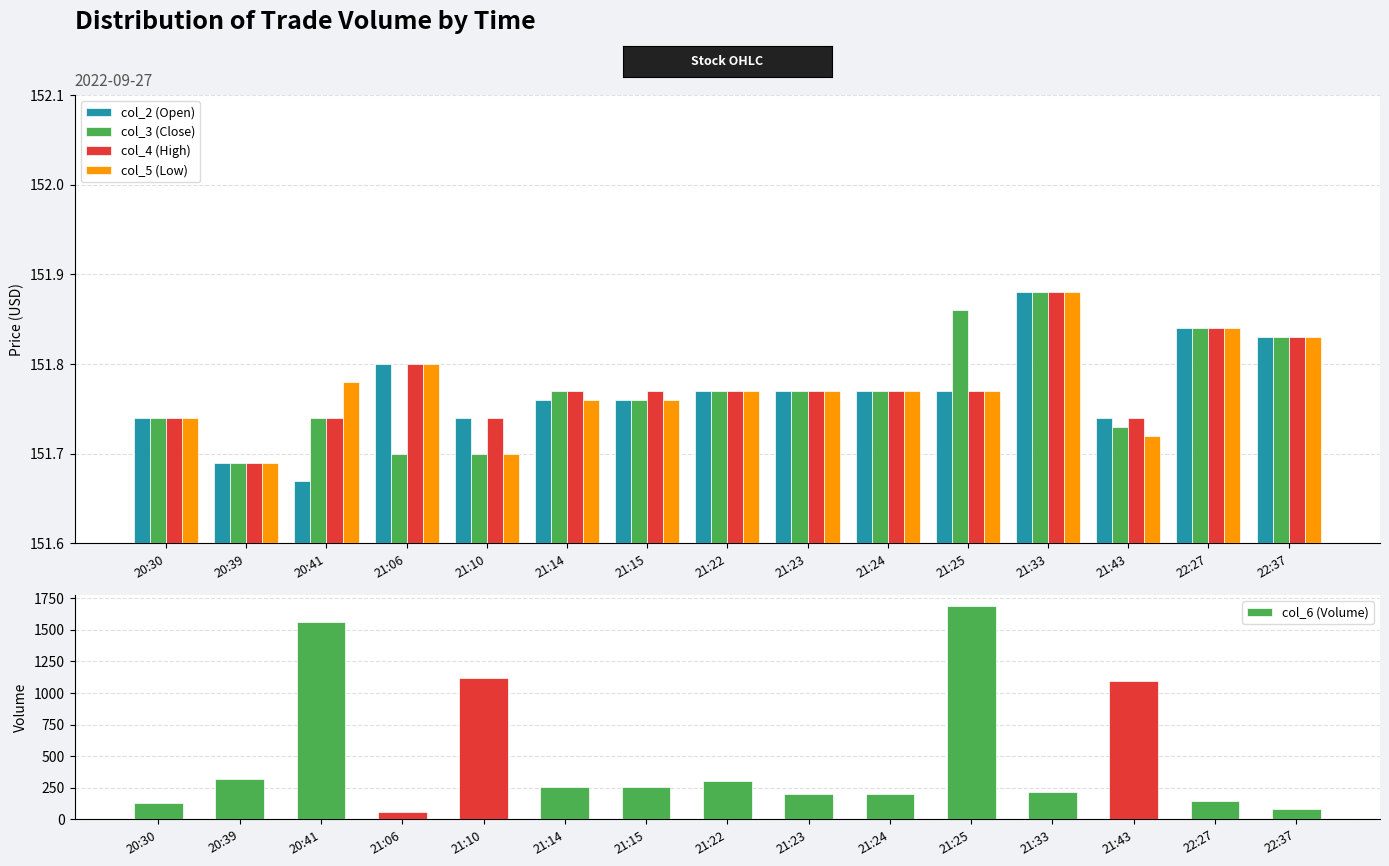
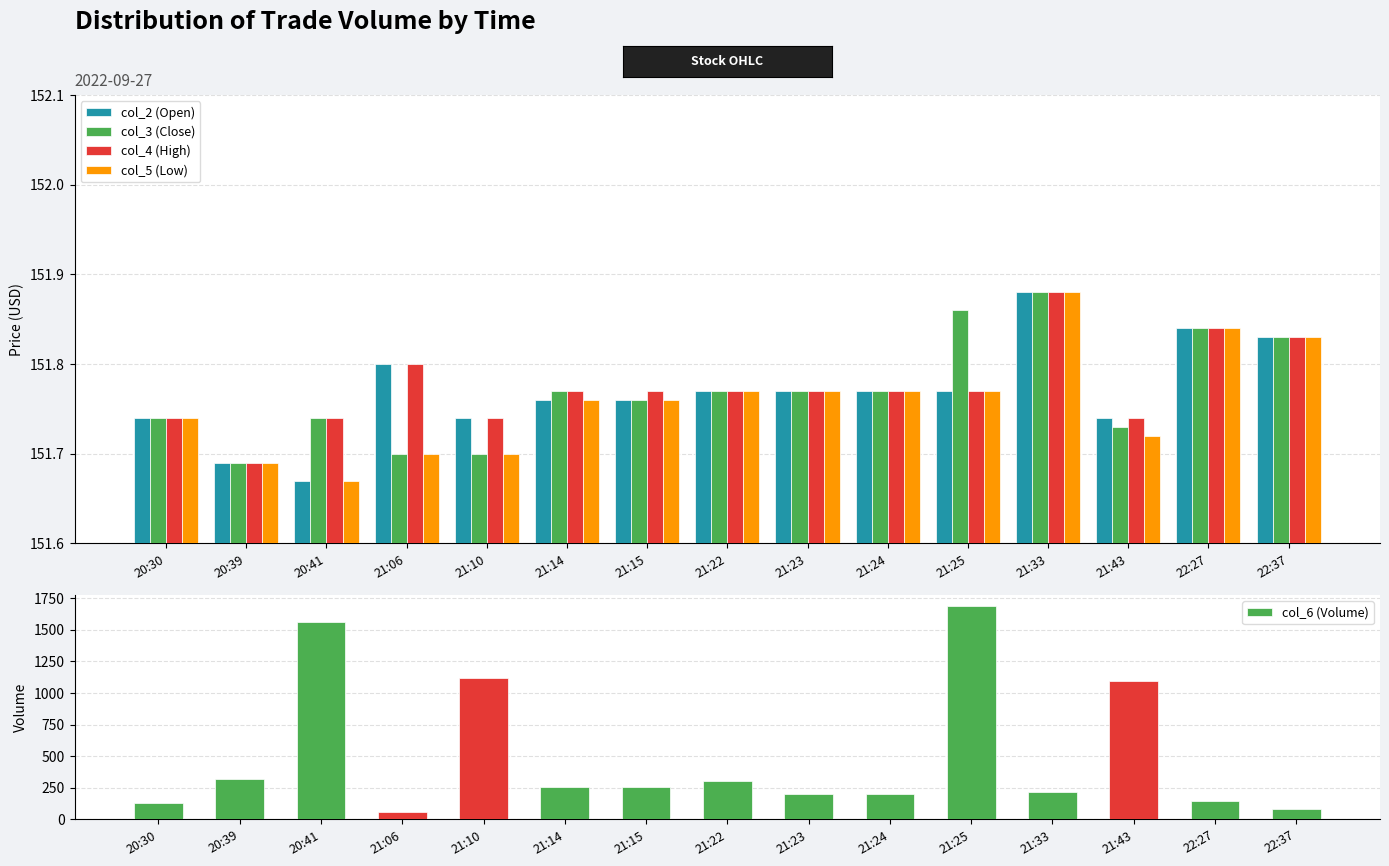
Distribution of Trade Volume by Time, col_5 (Low), 20:41: 151.78 -> 151.67
Distribution of Trade Volume by Time, col_5 (Low), 21:06: 151.8 -> 151.7
